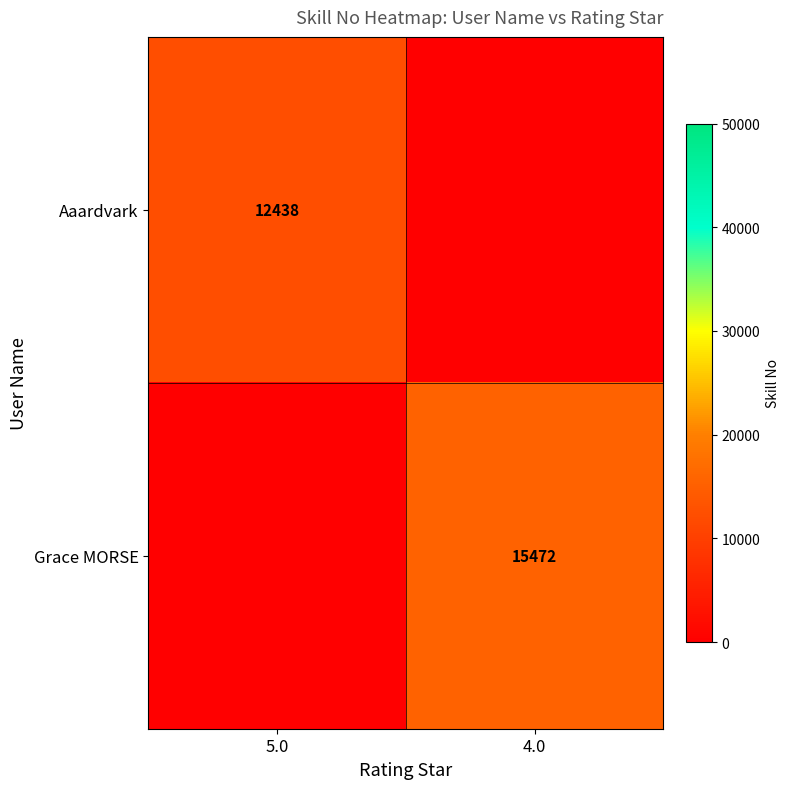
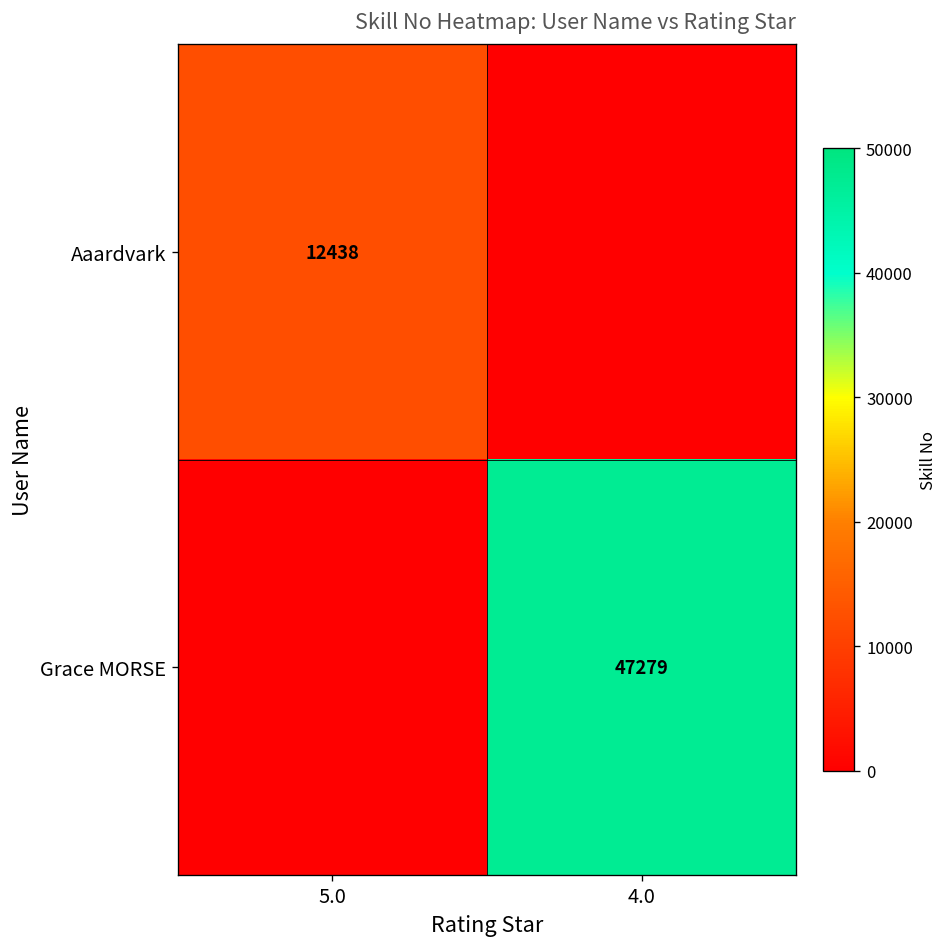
Grace MORSE, 4.0: 15472 -> 47279
